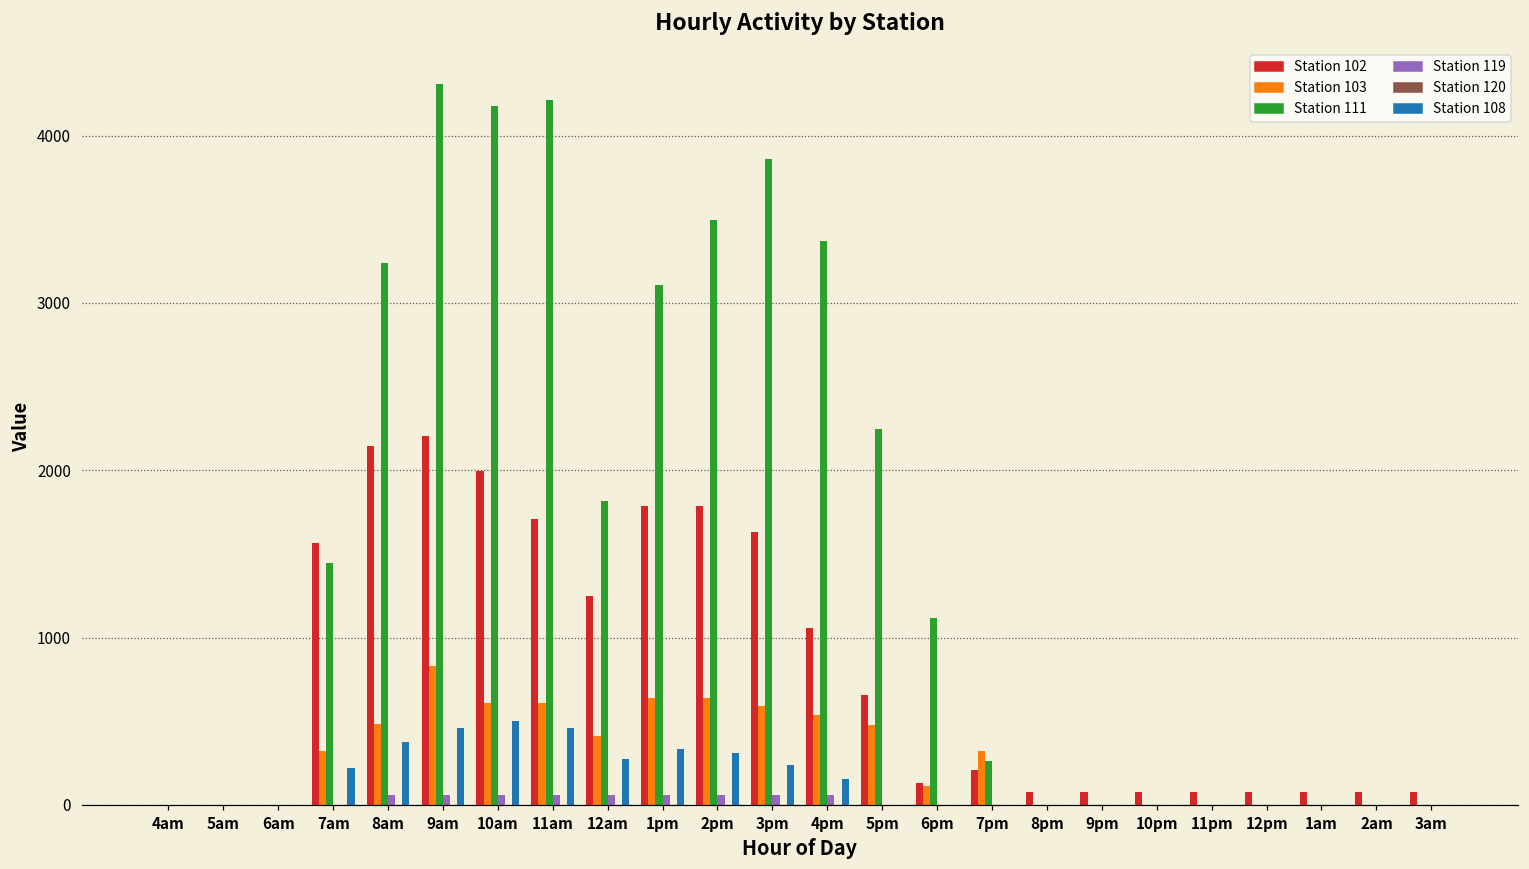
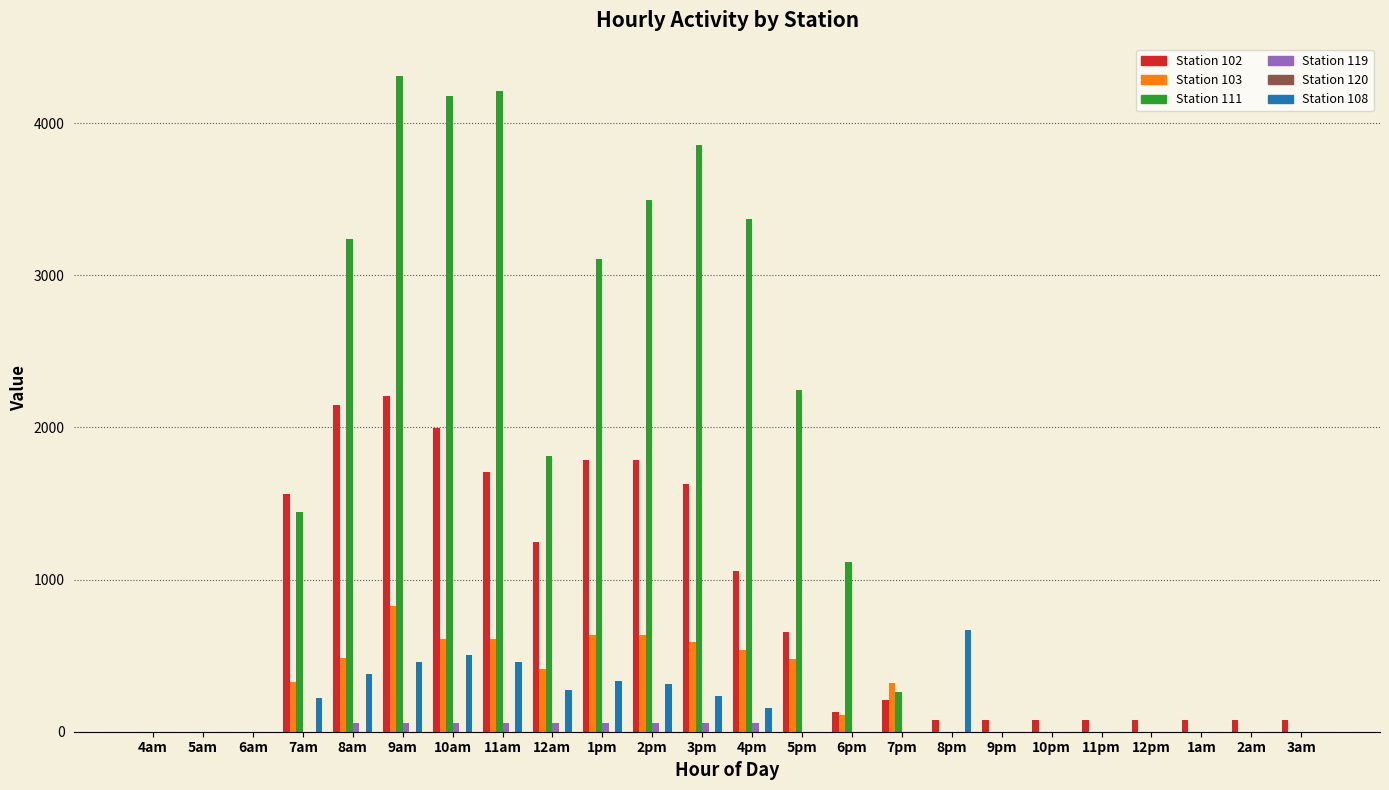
Station 108, 8pm: 0 -> 670
